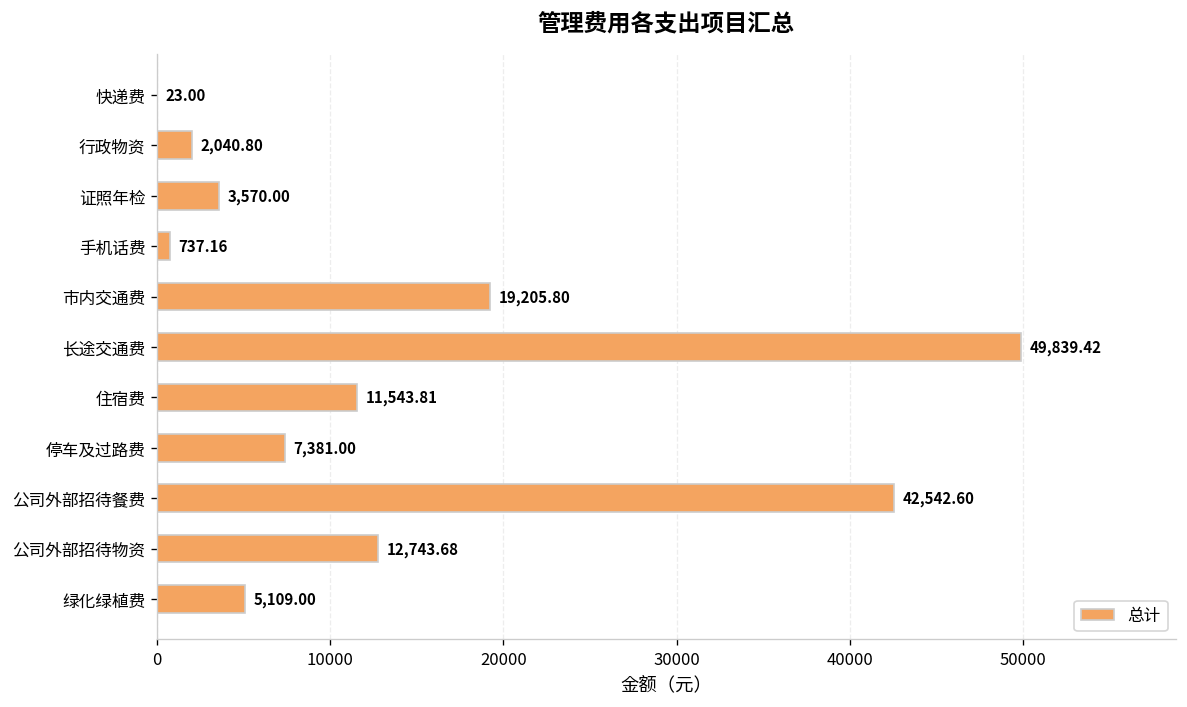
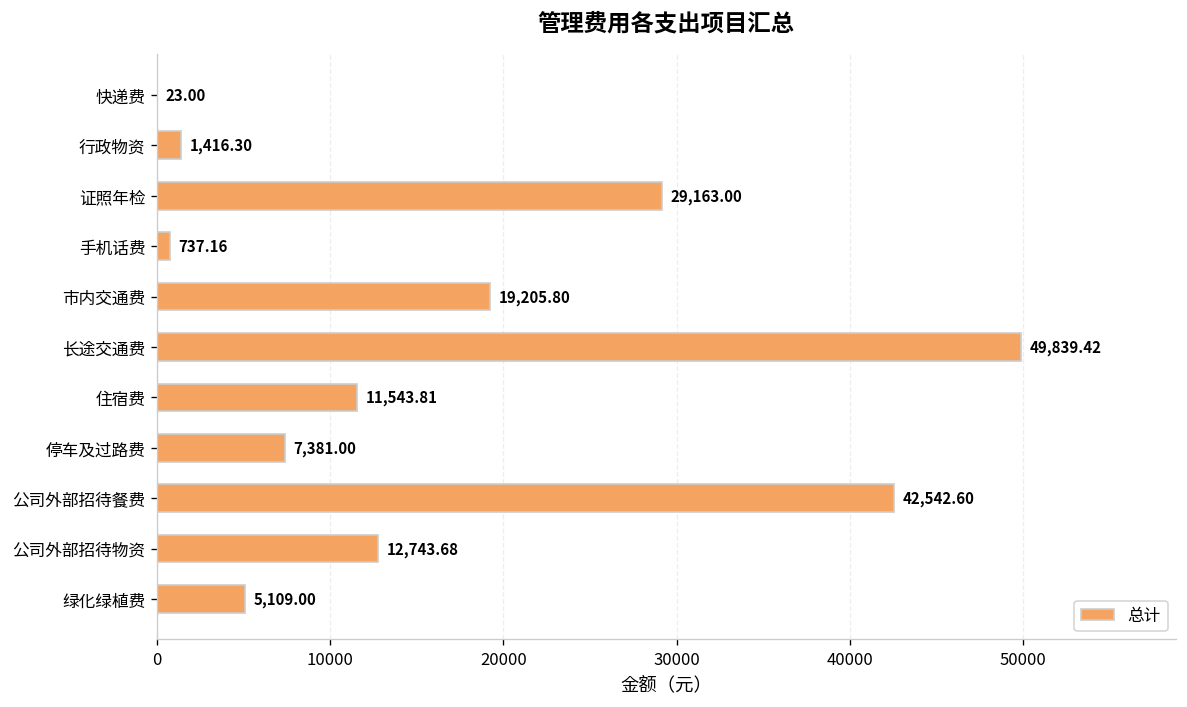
行政物资: 2,040.80 -> 1,416.30
证照年检: 3,570.00 -> 29,163.00
